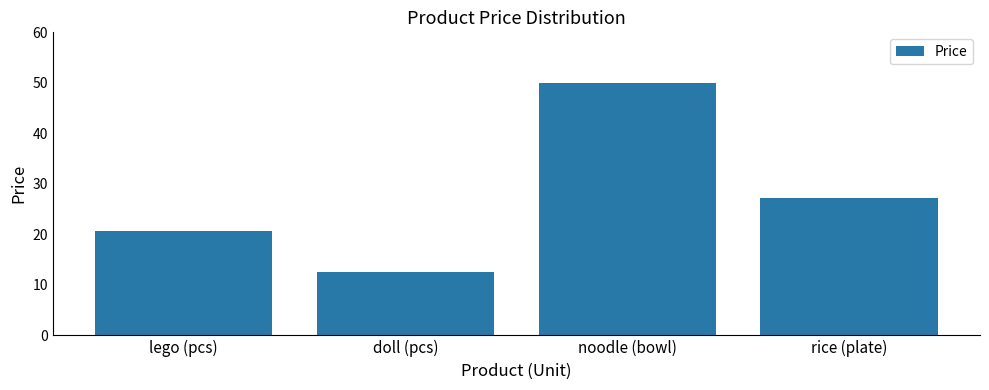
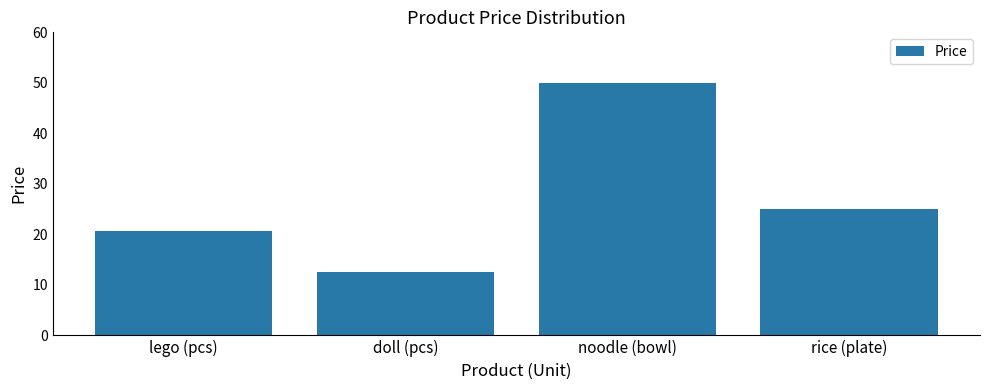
rice (plate): 27 -> 25
